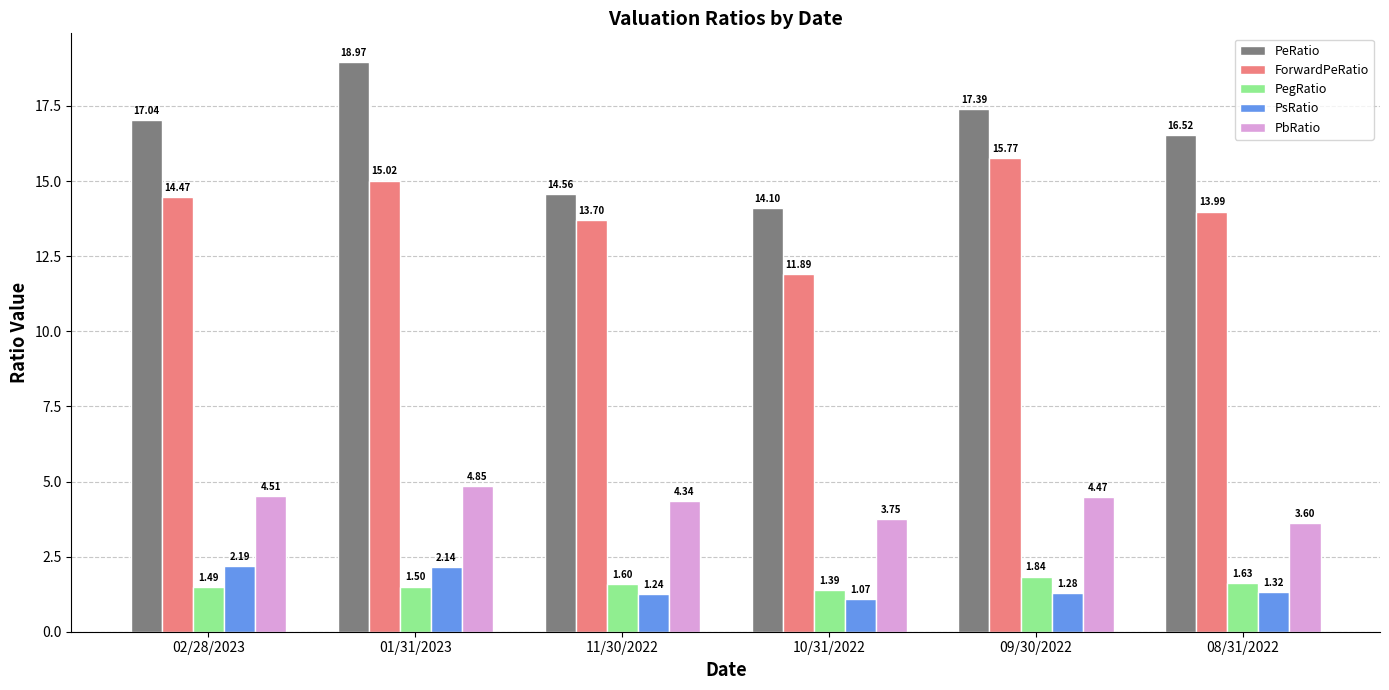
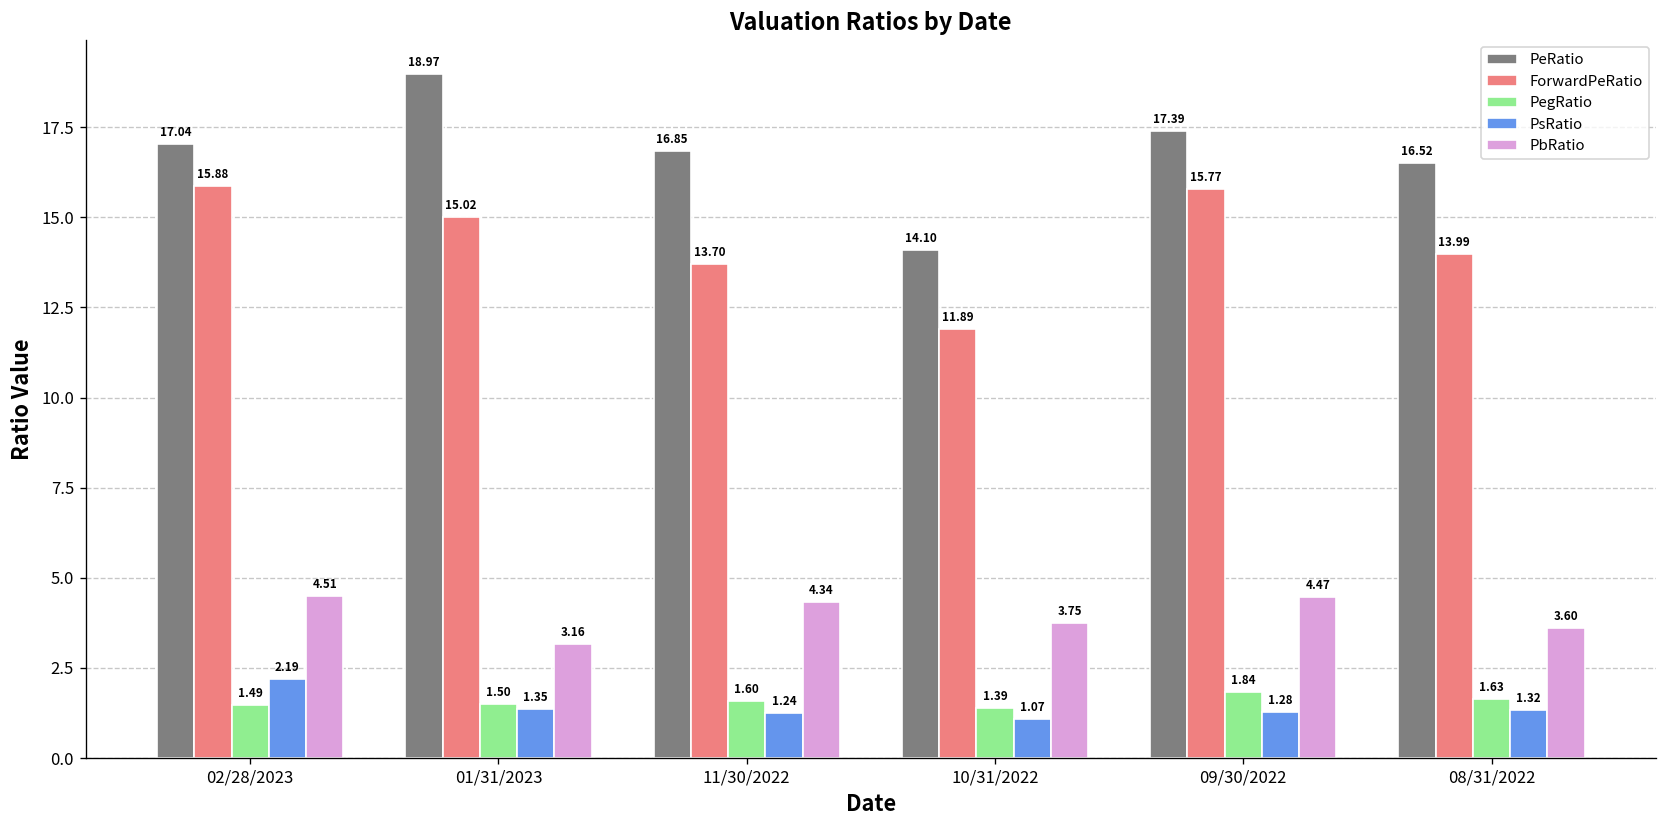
ForwardPeRatio, 02/28/2023: 14.47 -> 15.88
PsRatio, 01/31/2023: 2.14 -> 1.35
PbRatio, 01/31/2023: 4.85 -> 3.16
PeRatio, 11/30/2022: 14.56 -> 16.85
